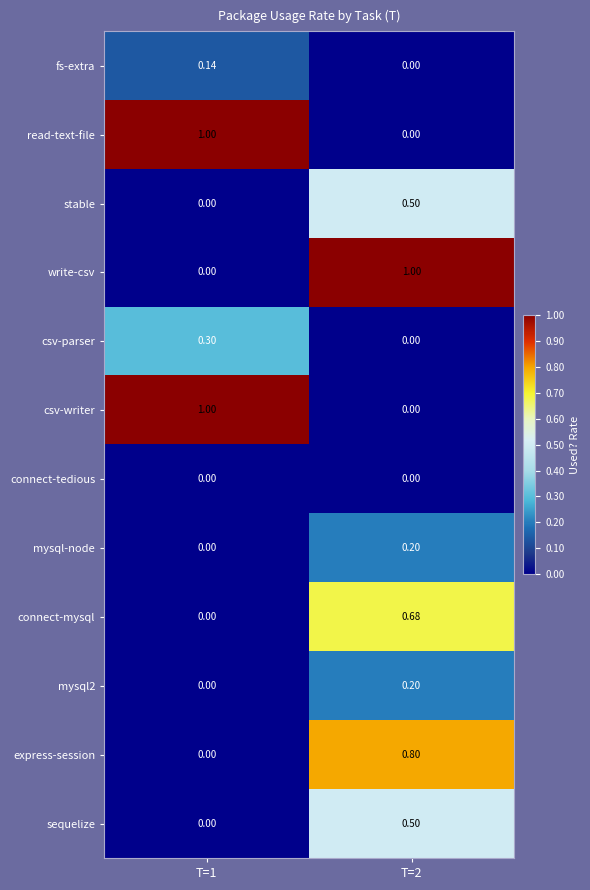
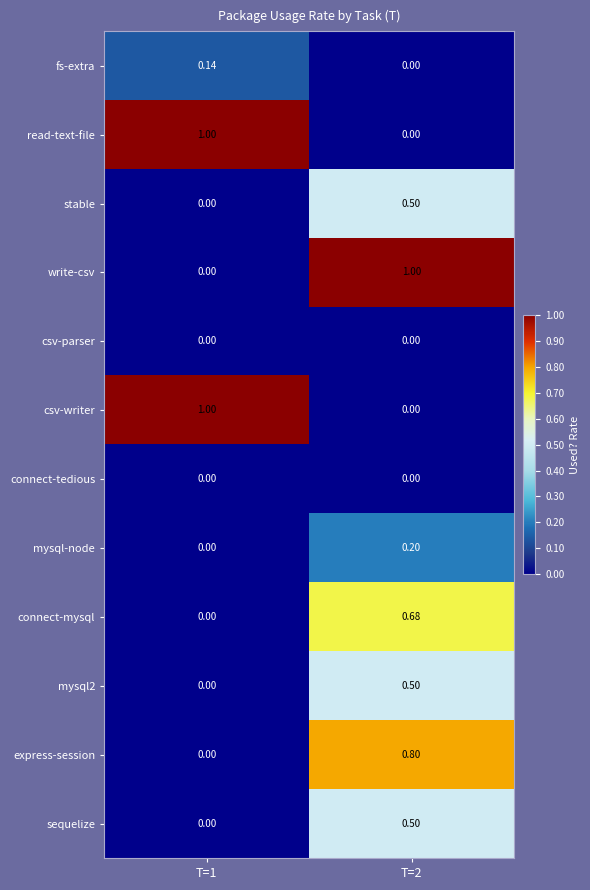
csv-parser, T=1: 0.30 -> 0.00
mysql2, T=2: 0.20 -> 0.50
